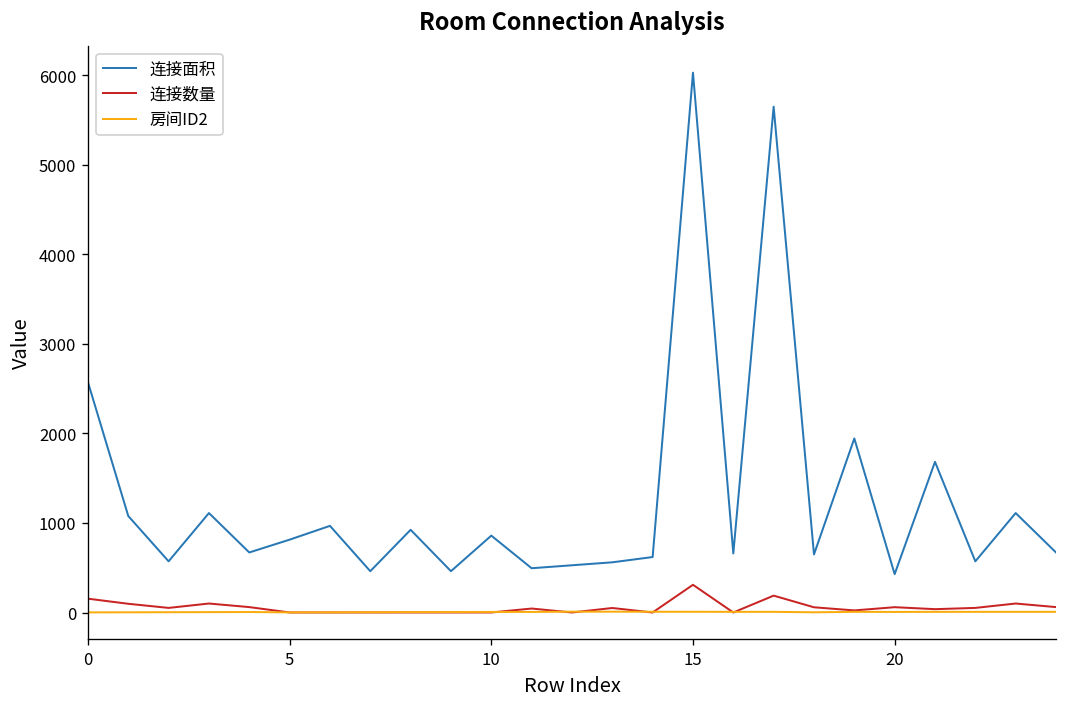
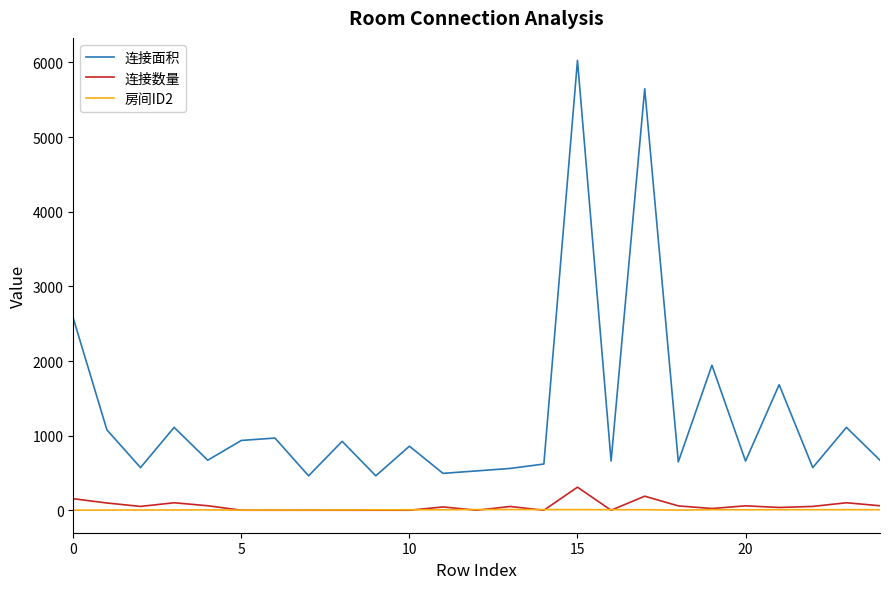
连接面积, 5: 800 -> 900
连接面积, 20: 400 -> 700
